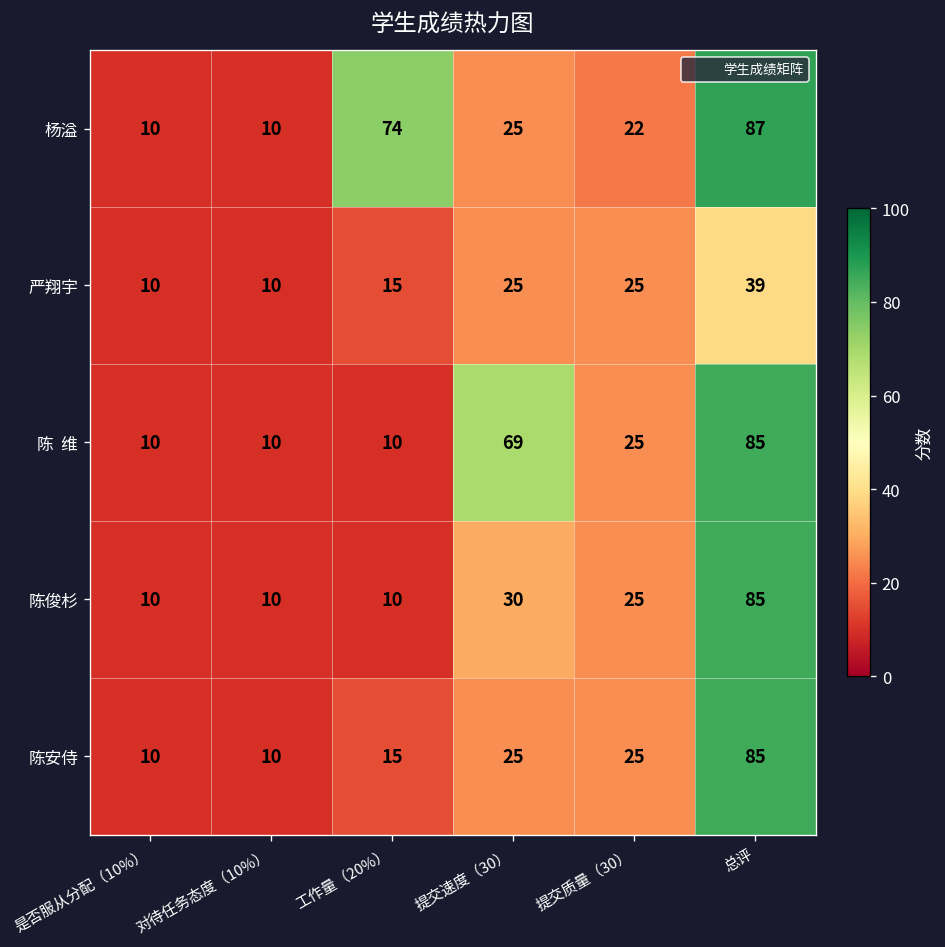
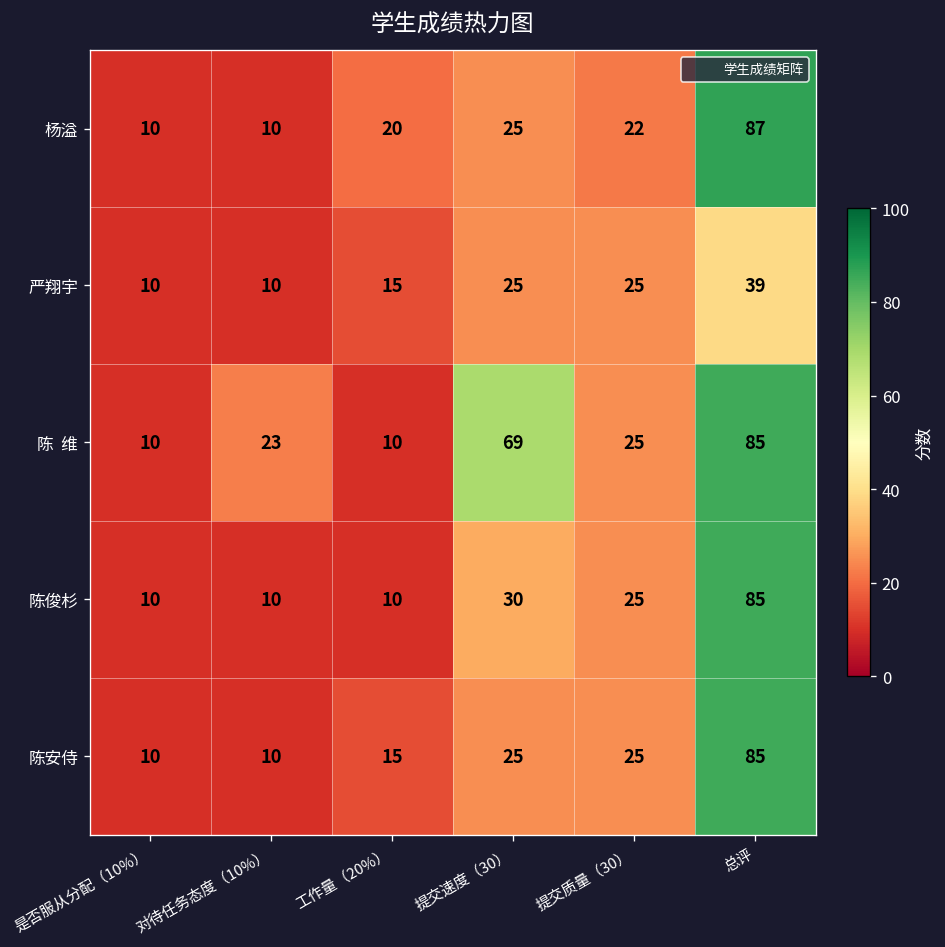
杨溢, 工作量（20%）: 74 -> 20
陈 维, 对待任务态度（10%）: 10 -> 23
